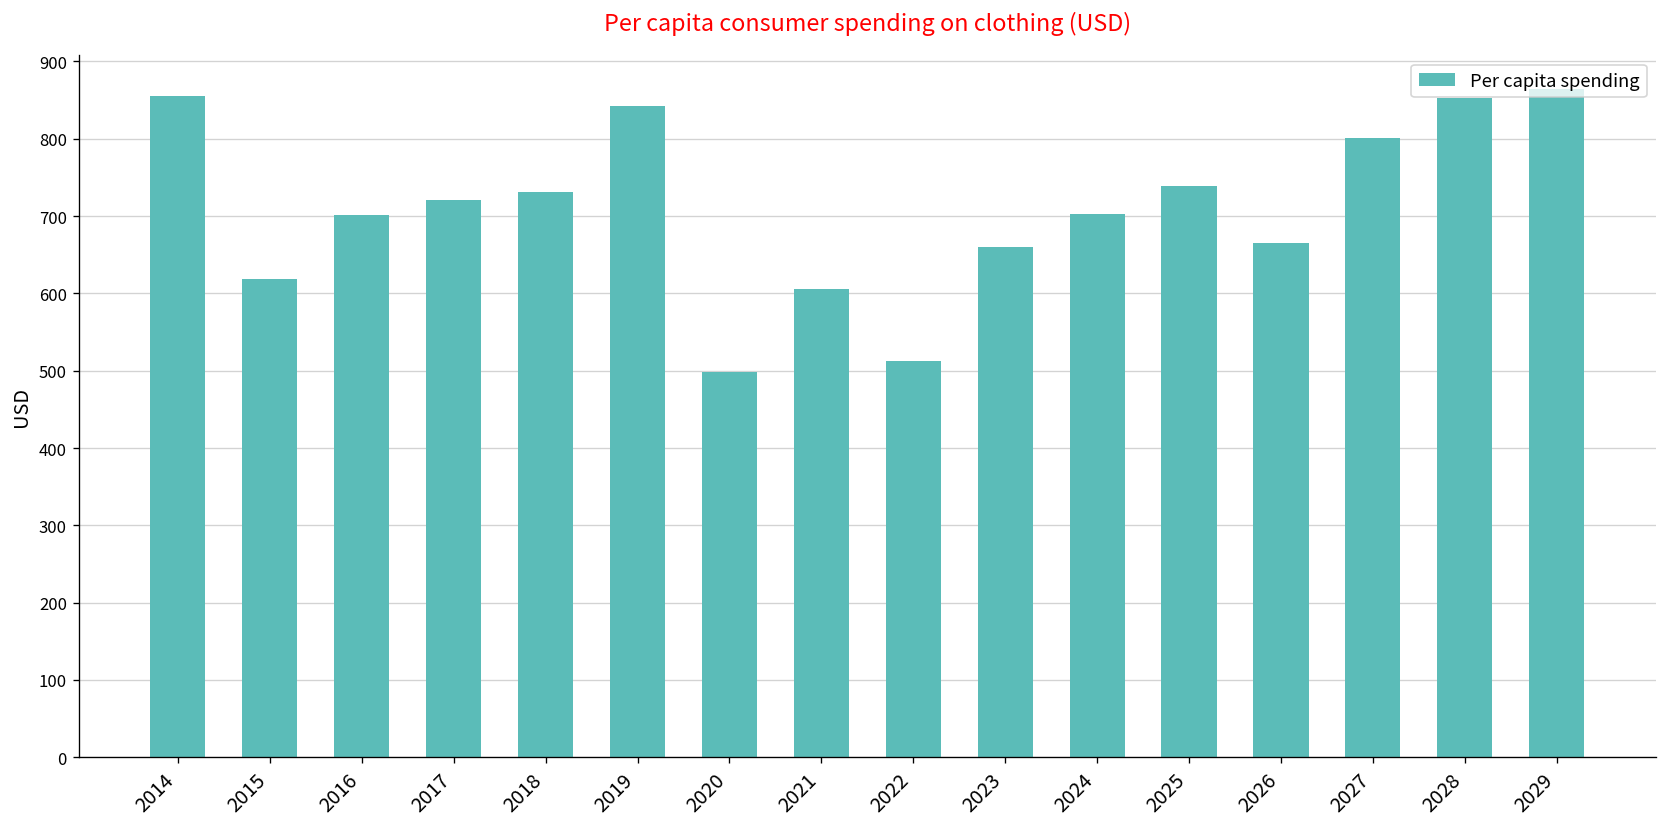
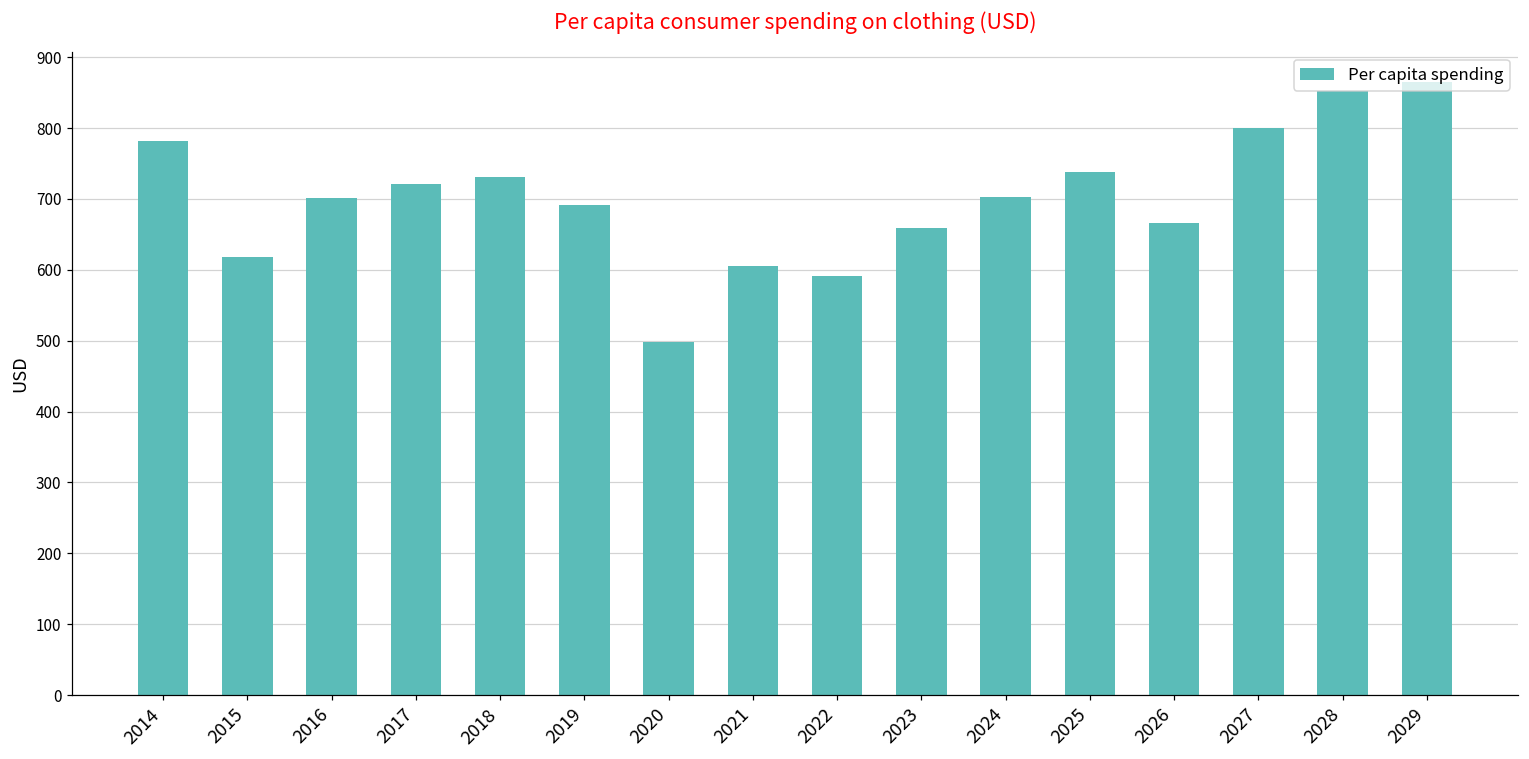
2014: 860 -> 780
2019: 840 -> 690
2022: 510 -> 590
